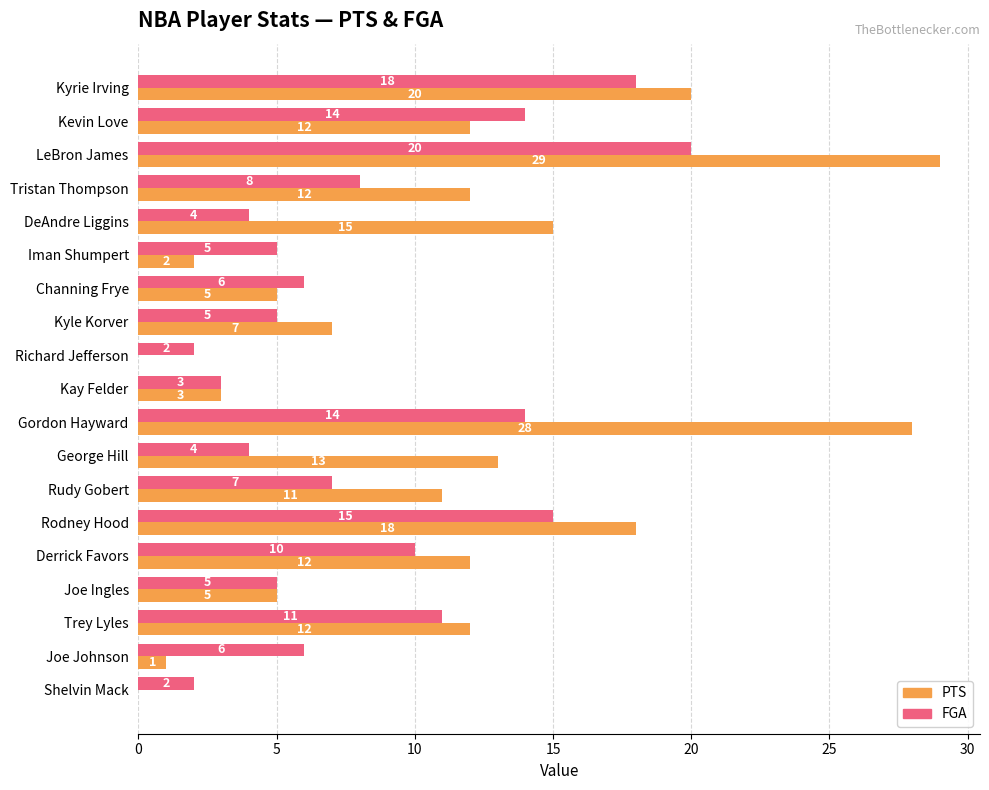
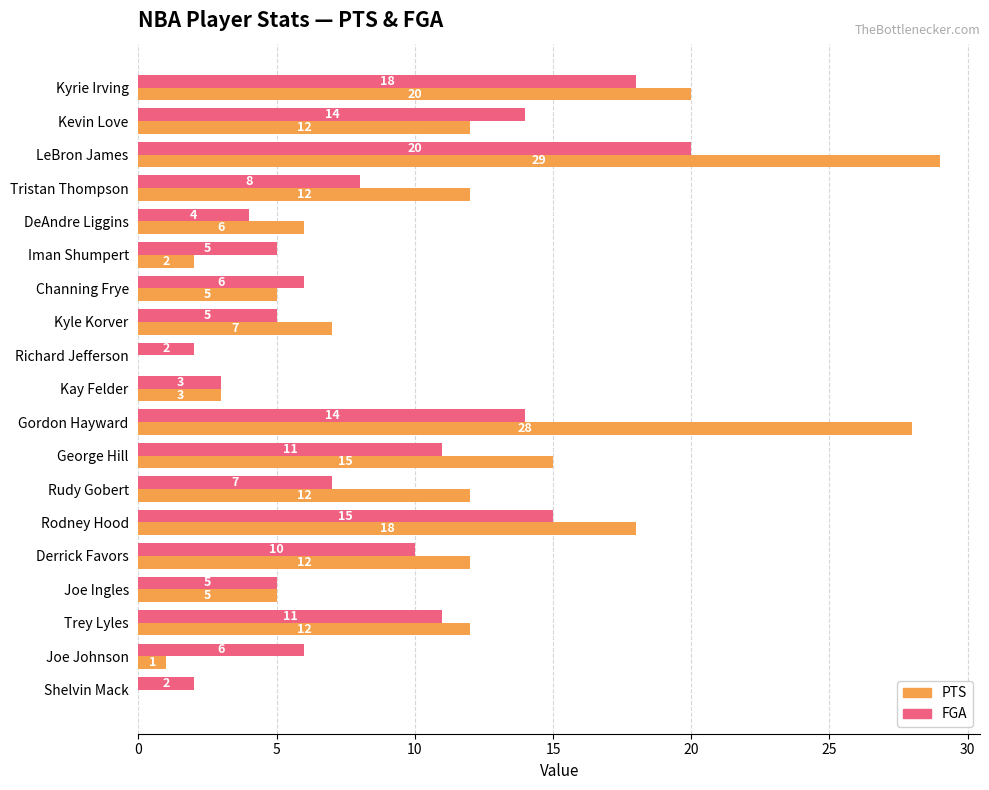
PTS, DeAndre Liggins: 15 -> 6
FGA, George Hill: 4 -> 11
PTS, George Hill: 13 -> 15
PTS, Rudy Gobert: 11 -> 12
